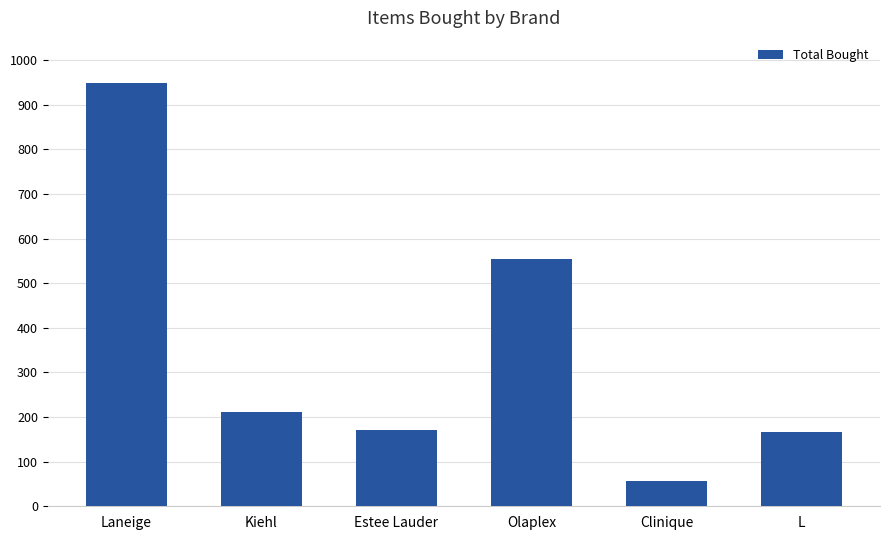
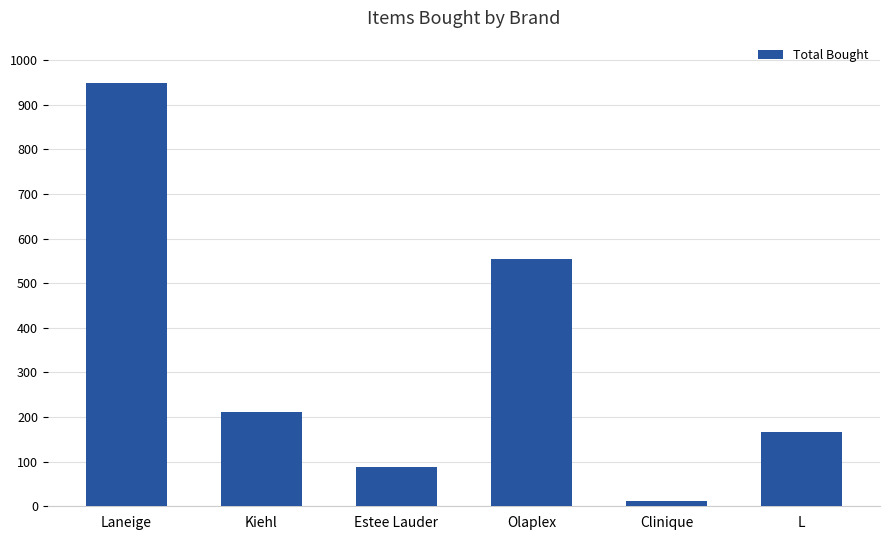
Estee Lauder: 170 -> 90
Clinique: 60 -> 10
